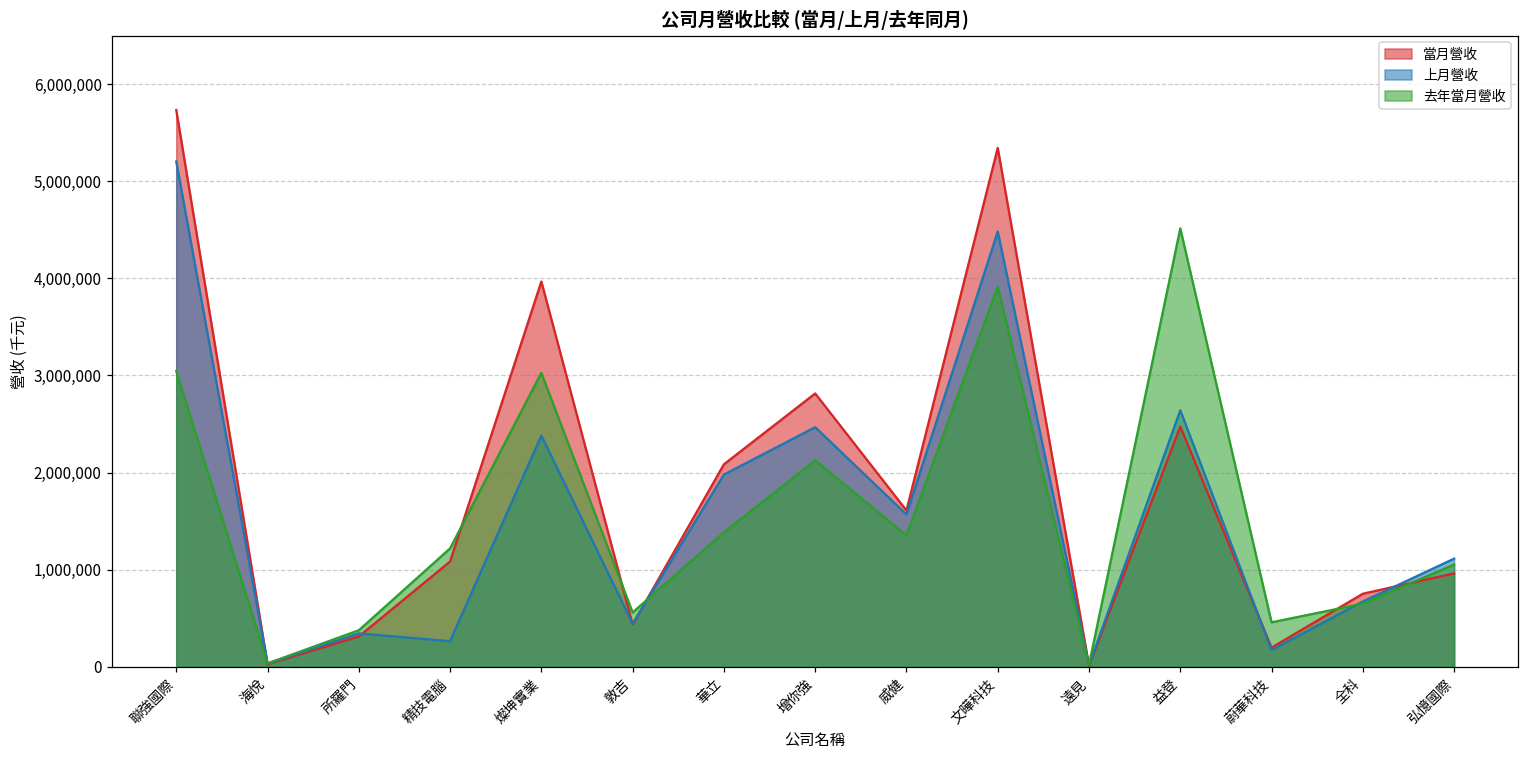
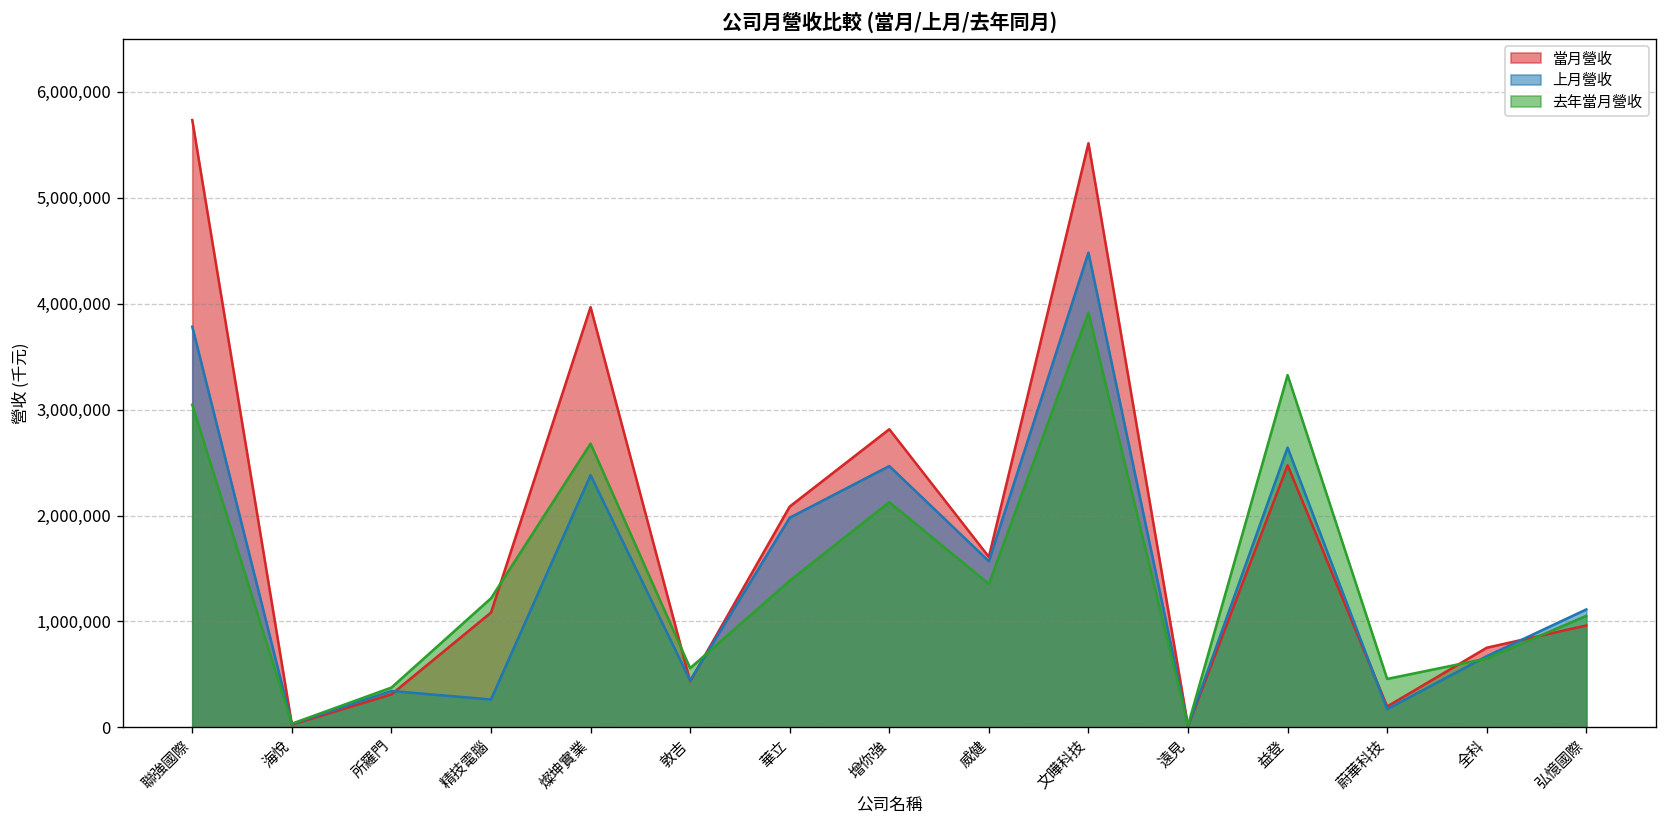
上月營收, 聯強國際: 5,200,000 -> 3,800,000
去年當月營收, 燦坤實業: 3,000,000 -> 2,700,000
當月營收, 文曄科技: 5,300,000 -> 5,500,000
去年當月營收, 益登: 4,500,000 -> 3,300,000
